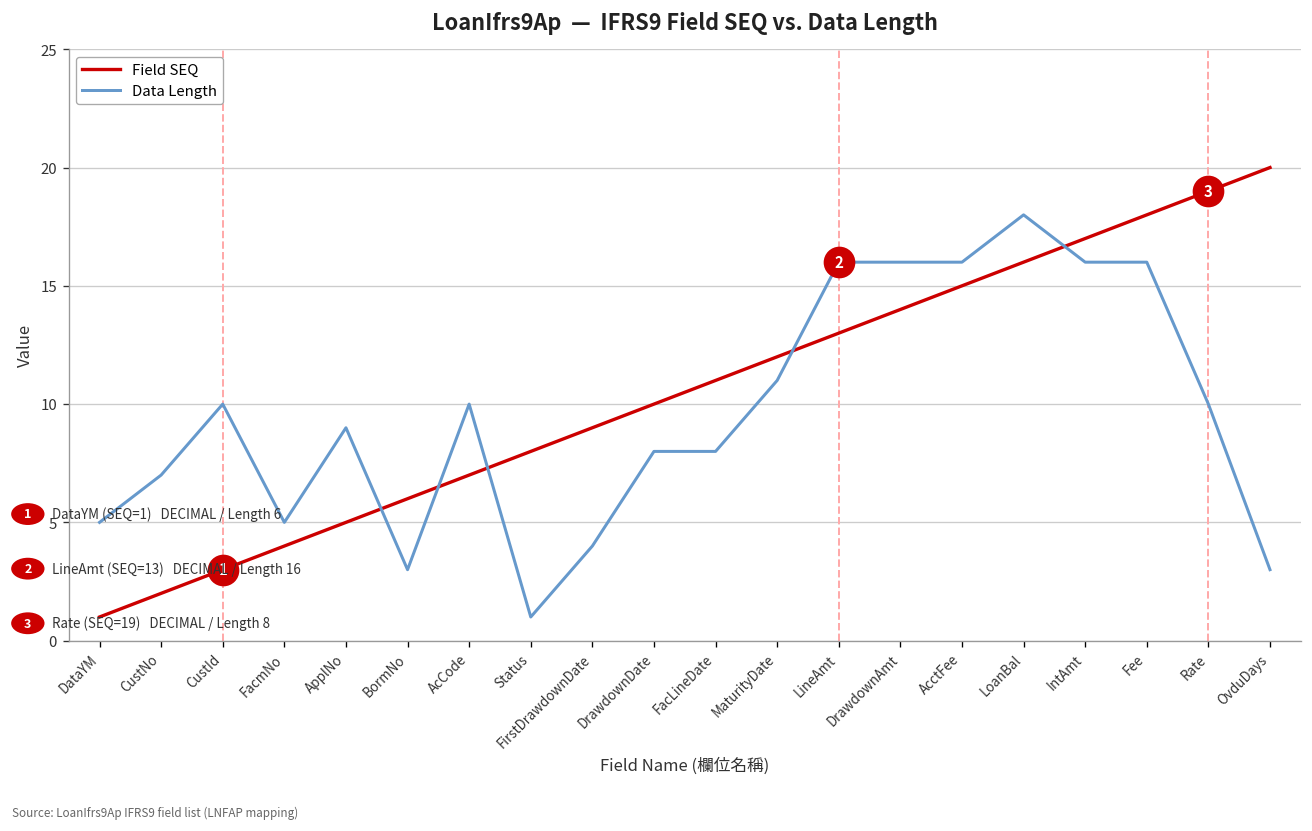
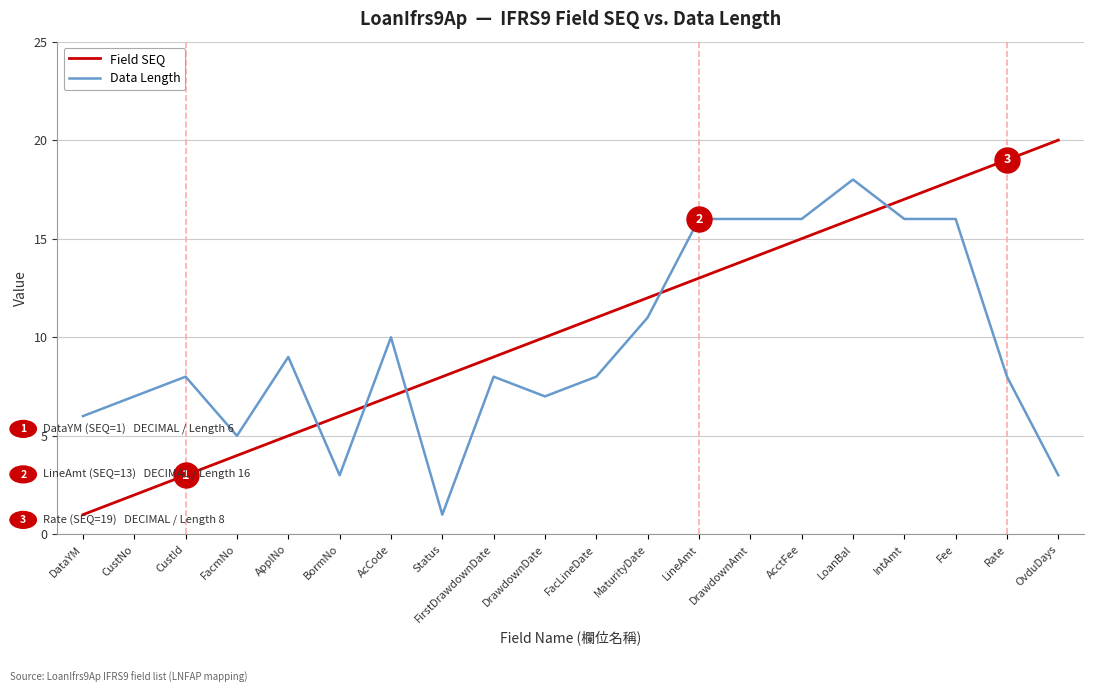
Data Length, DataYM: 5 -> 6
Data Length, CustId: 10 -> 8
Data Length, FirstDrawdownDate: 4 -> 8
Data Length, DrawdownDate: 8 -> 7
Data Length, Rate: 10 -> 8
